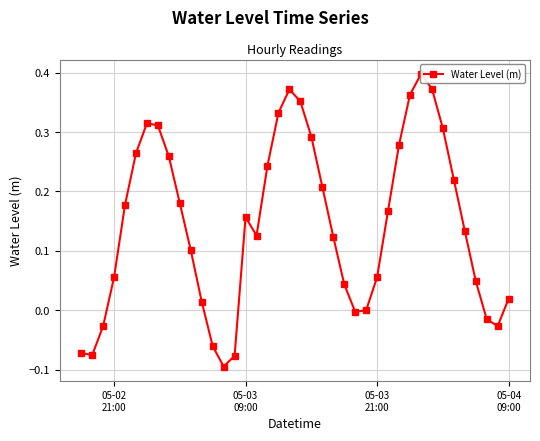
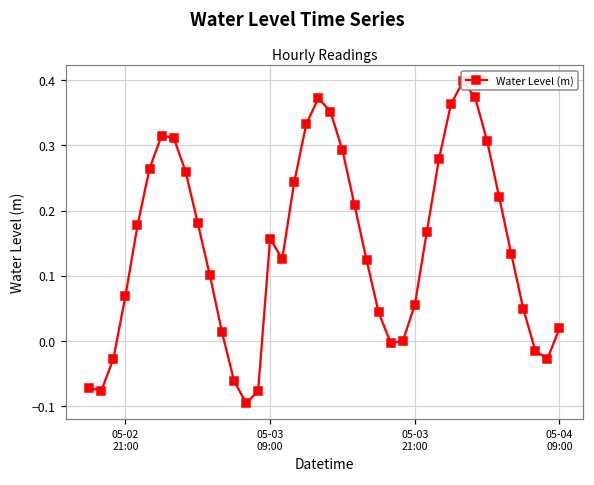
05-02 21:00: 0.06 -> 0.07
